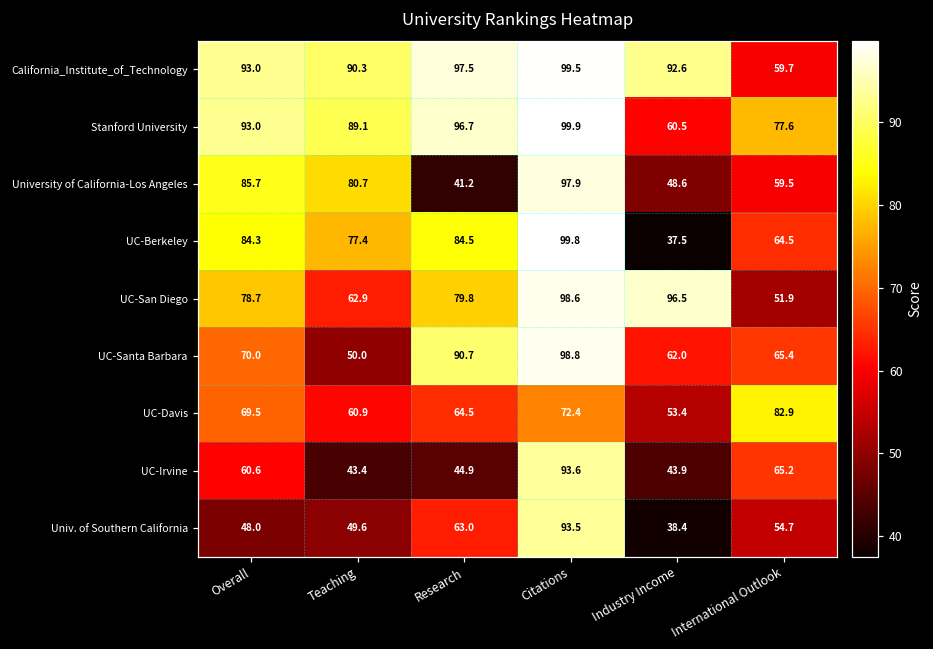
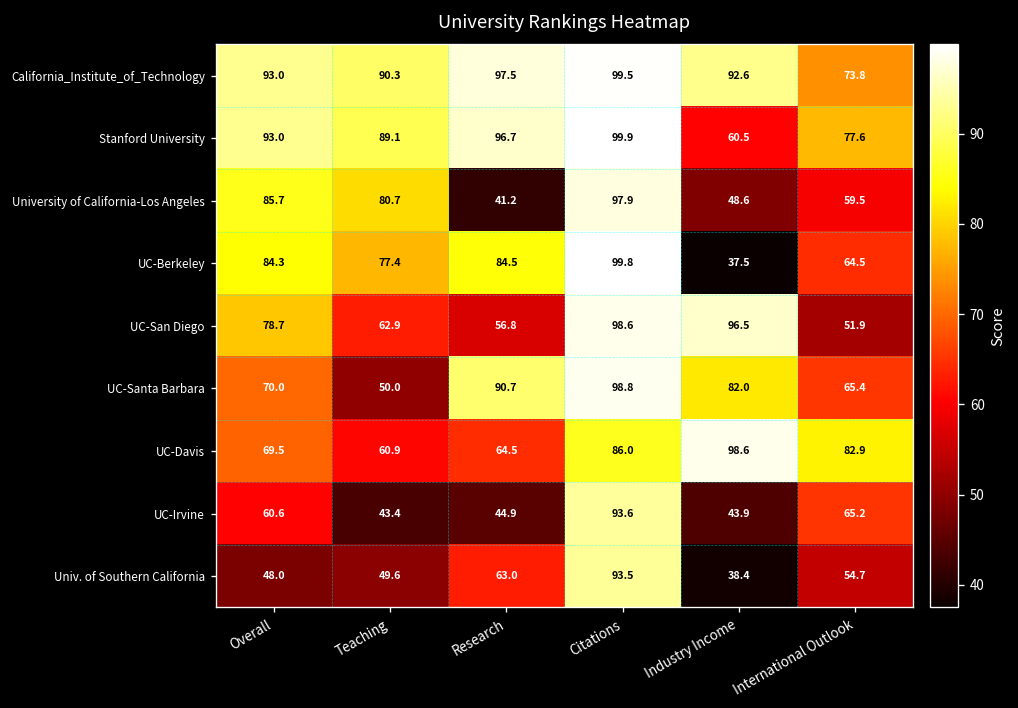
California_Institute_of_Technology, International Outlook: 59.7 -> 73.8
UC-San Diego, Research: 79.8 -> 56.8
UC-Santa Barbara, Industry Income: 62.0 -> 82.0
UC-Davis, Citations: 72.4 -> 86.0
UC-Davis, Industry Income: 53.4 -> 98.6
